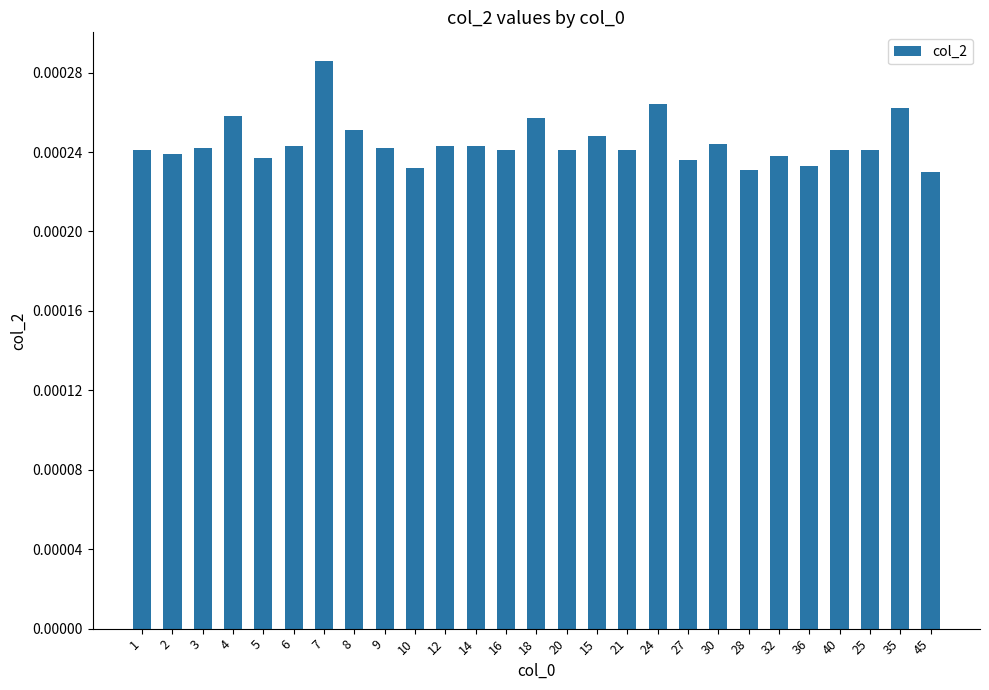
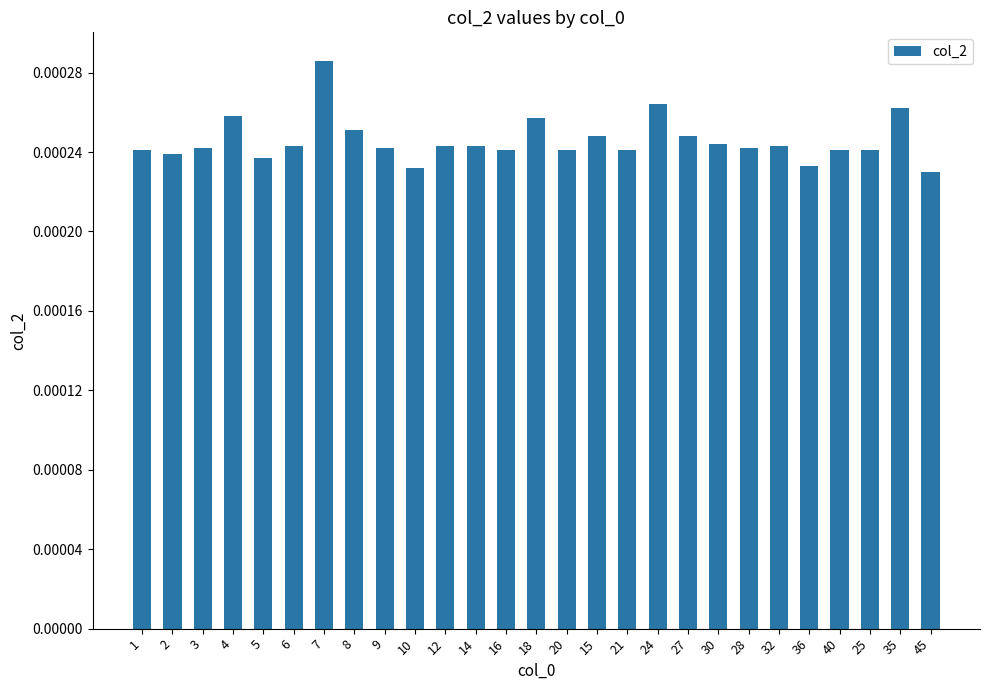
27: 0.000236 -> 0.000248
28: 0.000231 -> 0.000242
32: 0.000238 -> 0.000243
